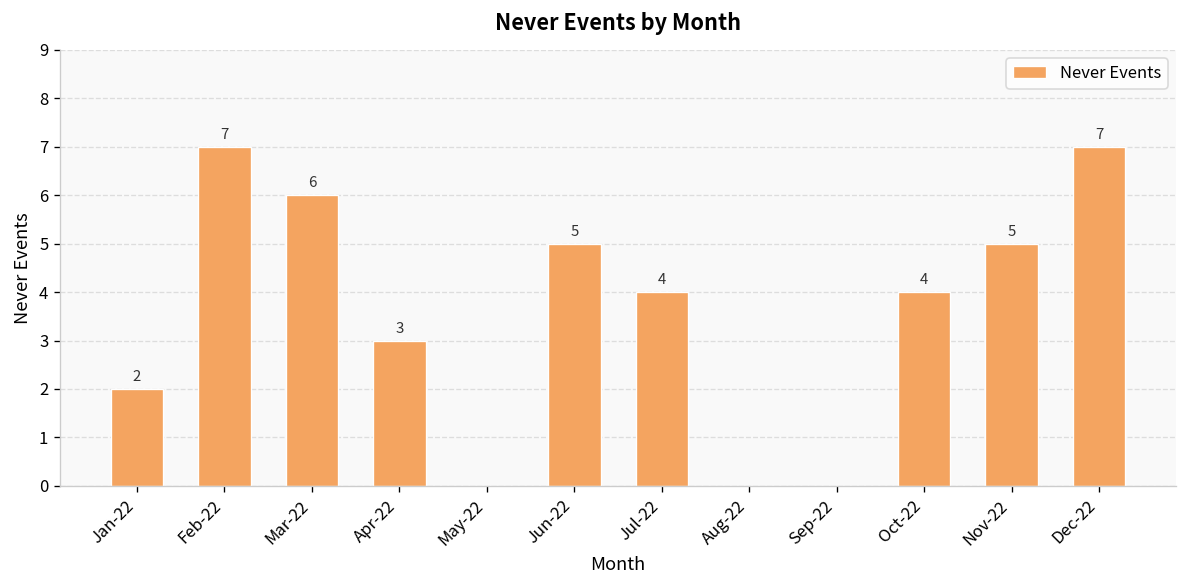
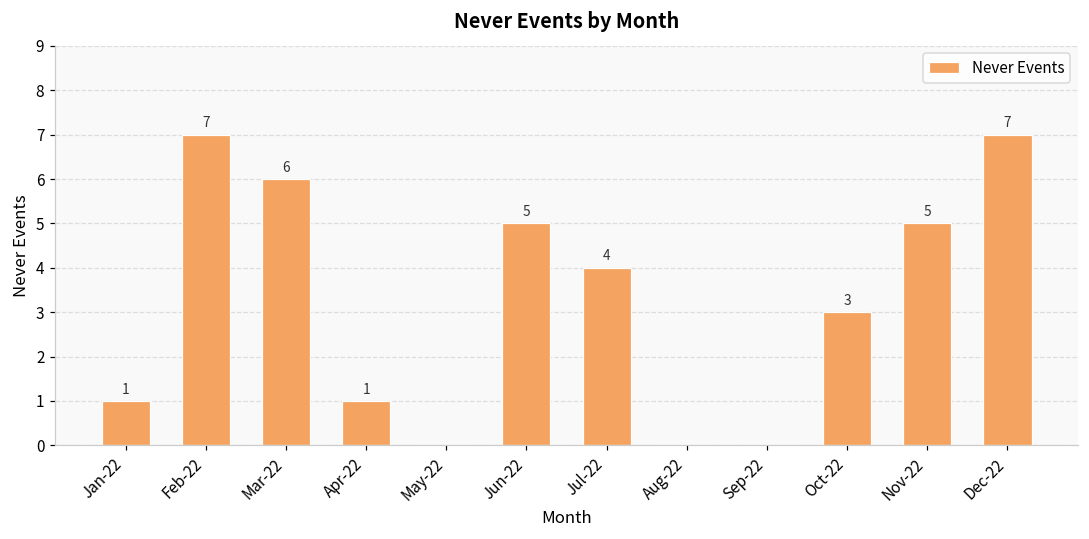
Jan-22: 2 -> 1
Apr-22: 3 -> 1
Oct-22: 4 -> 3
